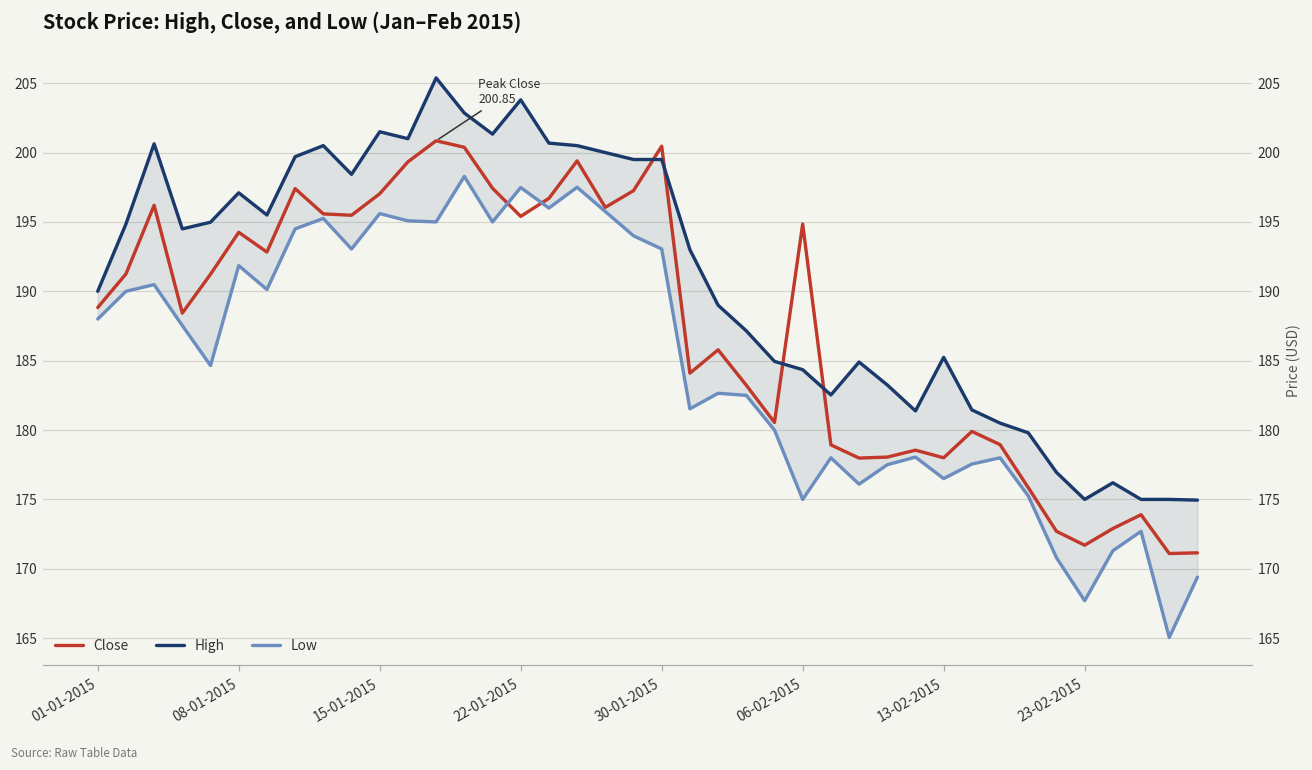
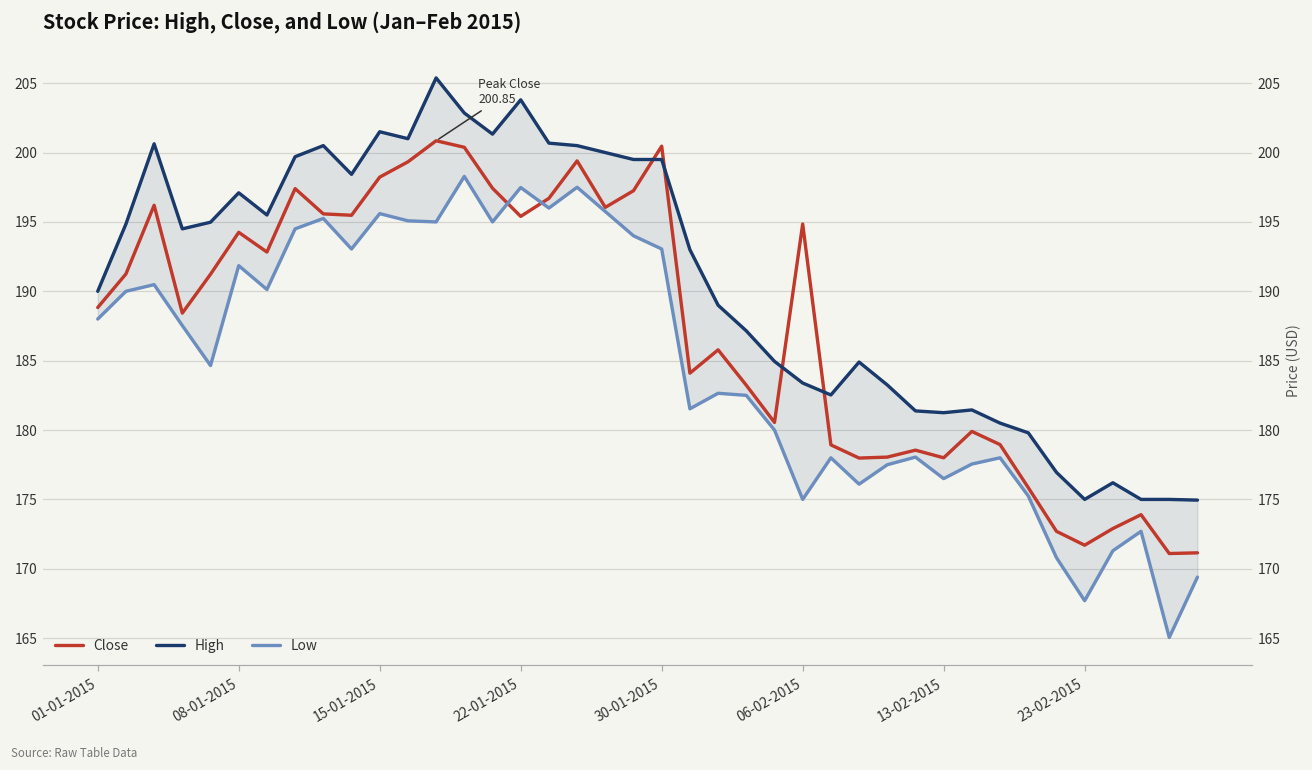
Close, 15-01-2015: 197.0 -> 198.2
High, 06-02-2015: 184.4 -> 183.4
High, 13-02-2015: 185.2 -> 181.3
